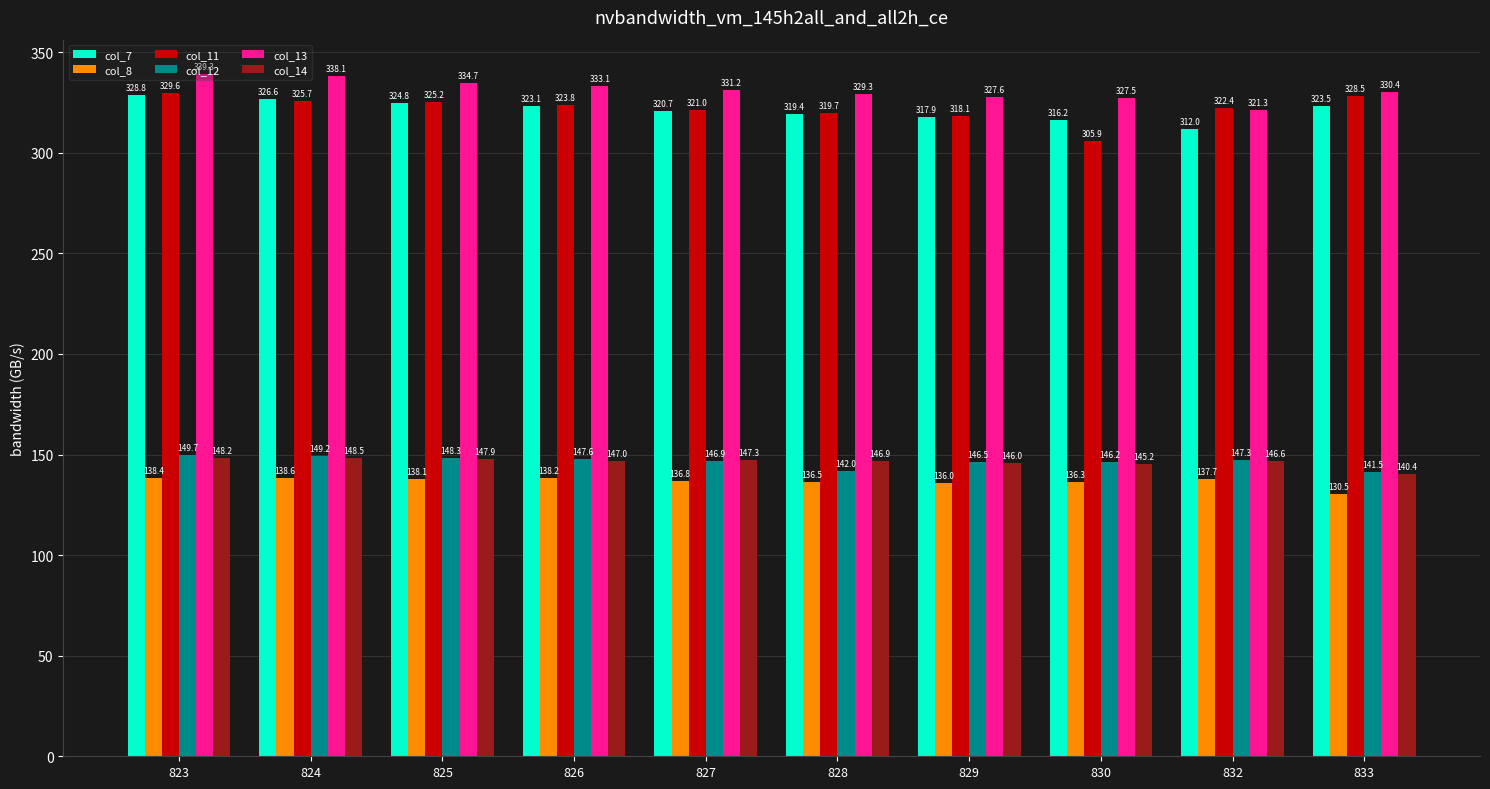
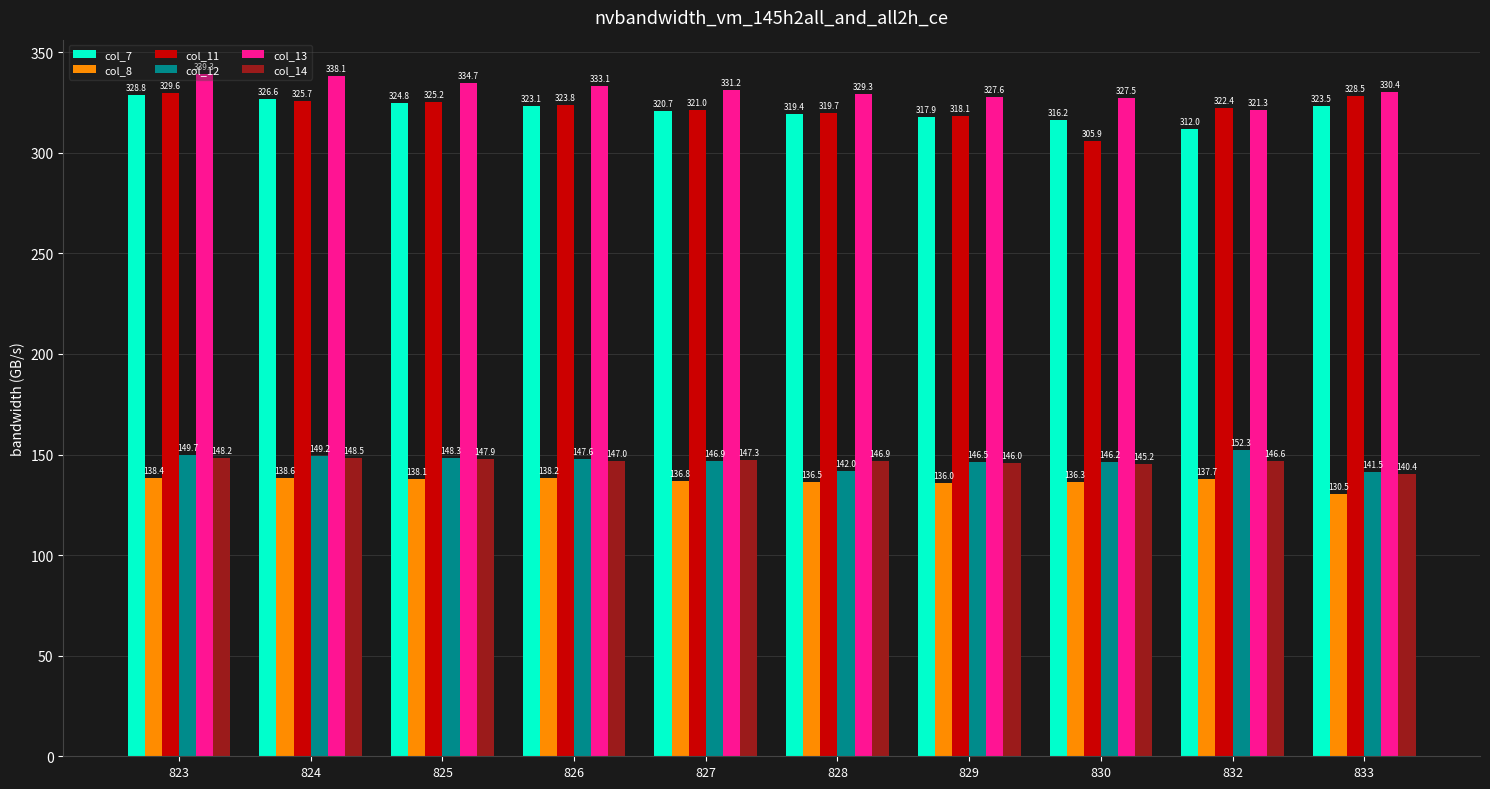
col_12, 832: 147.3 -> 152.3
